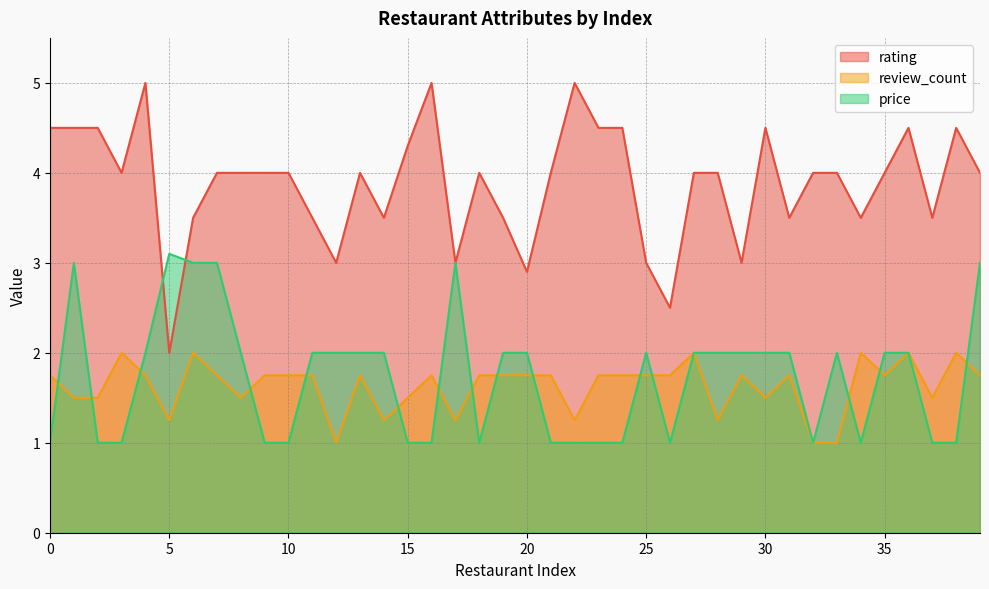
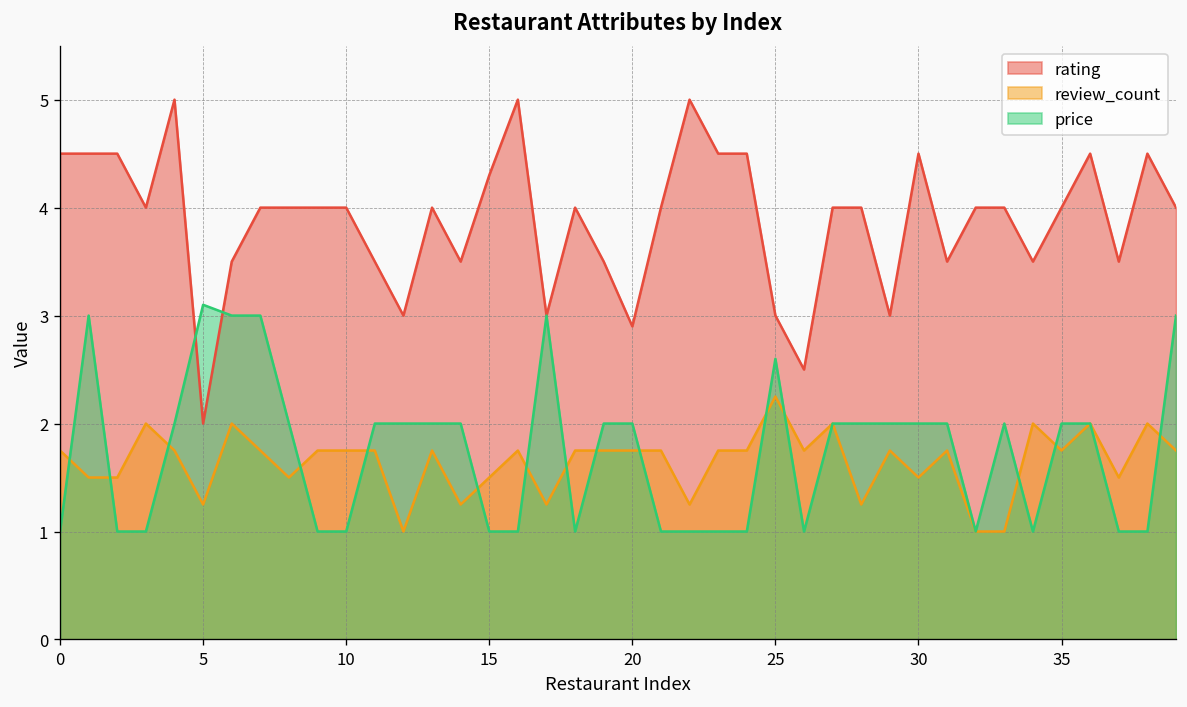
review_count, 25: 1.8 -> 2.3
price, 25: 2.0 -> 2.6
